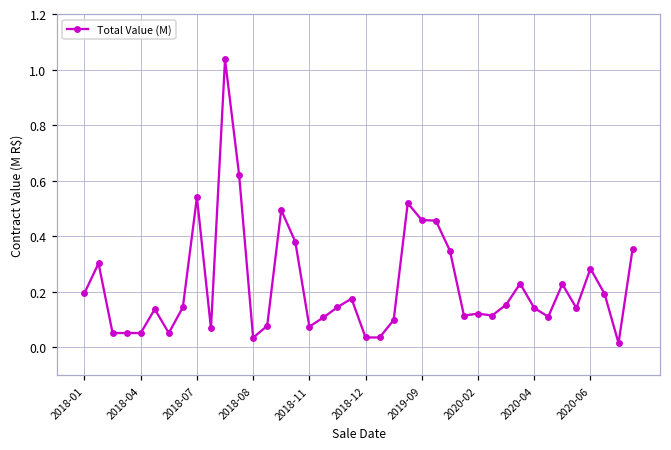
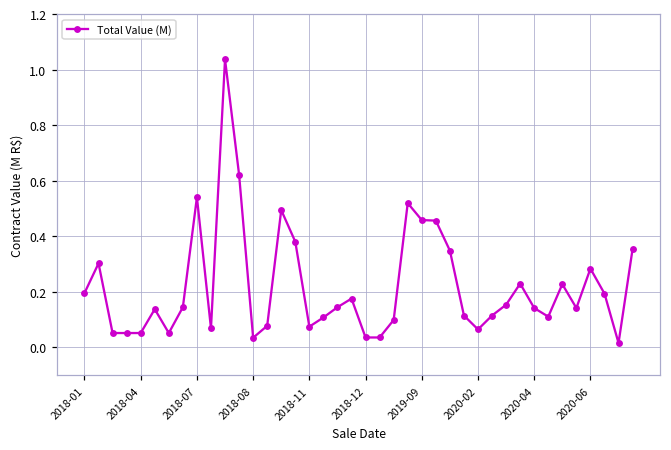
2020-02: 0.12 -> 0.07
